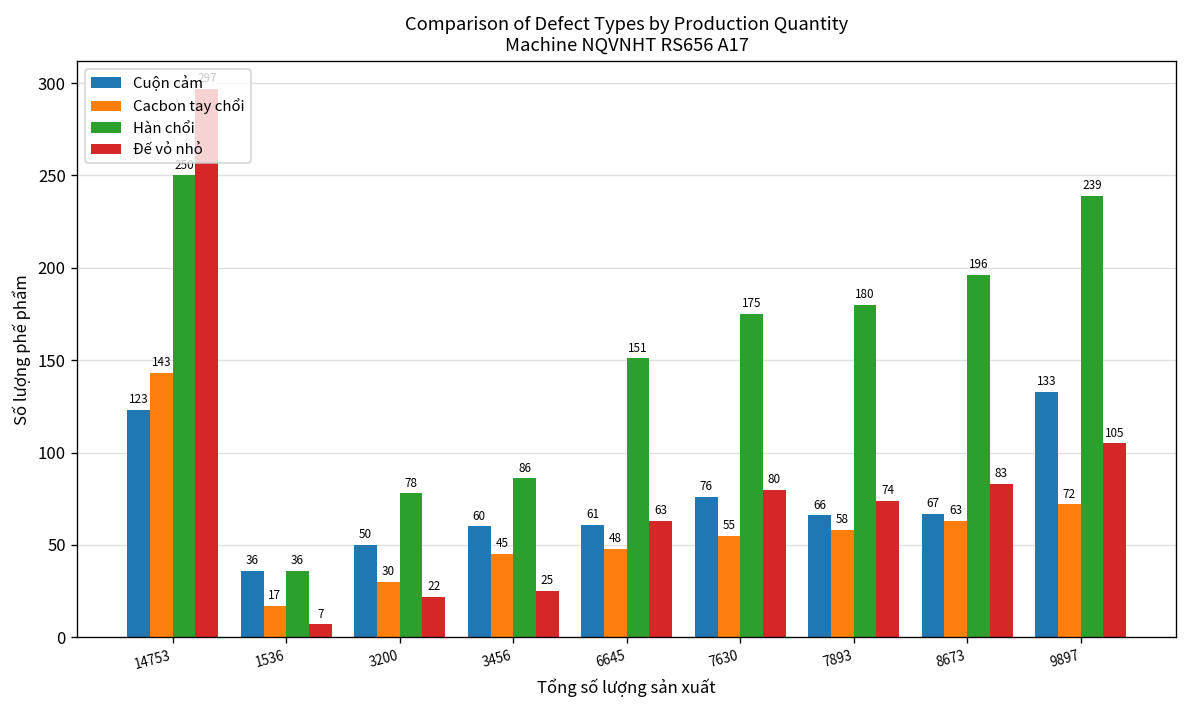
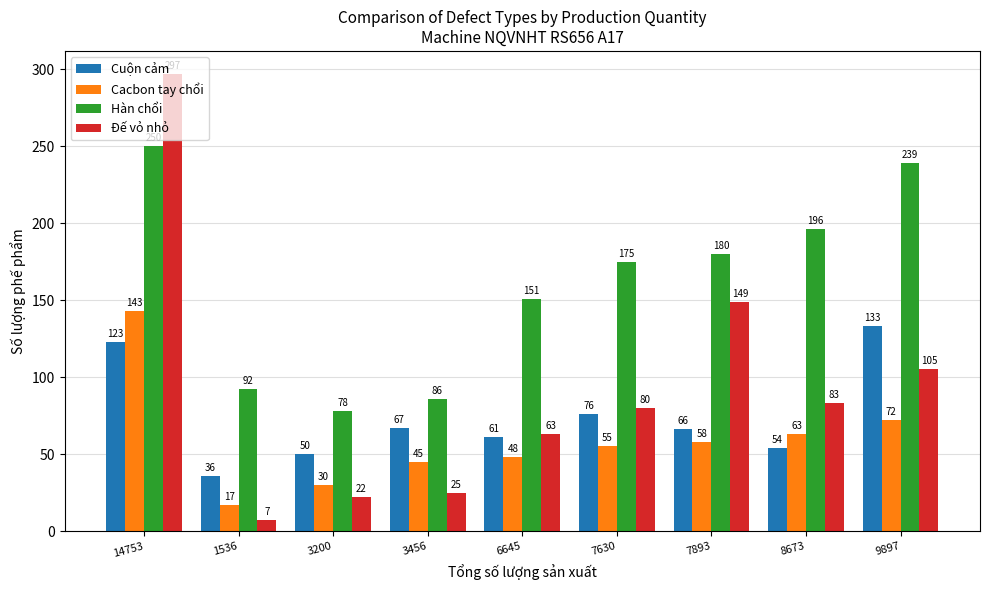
Hàn chổi, 1536: 36 -> 92
Cuộn cảm, 3456: 60 -> 67
Đế vỏ nhỏ, 7893: 74 -> 149
Cuộn cảm, 8673: 67 -> 54
